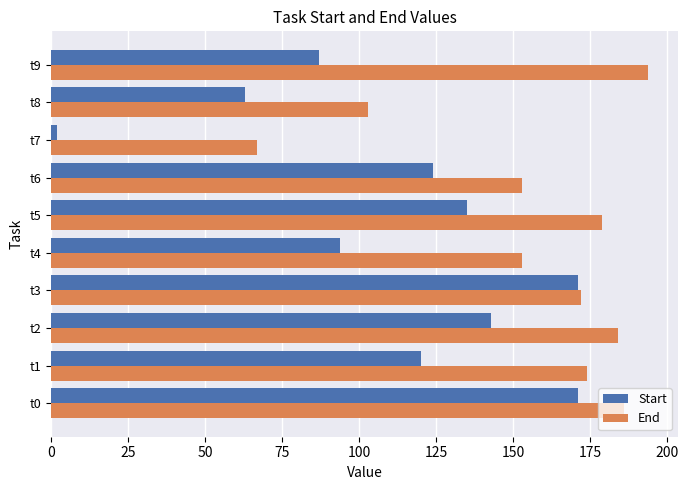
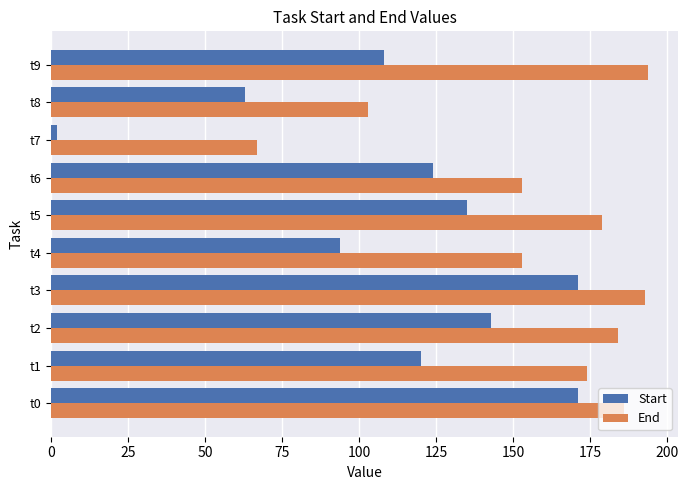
Start, t9: 87 -> 108
End, t3: 172 -> 193
